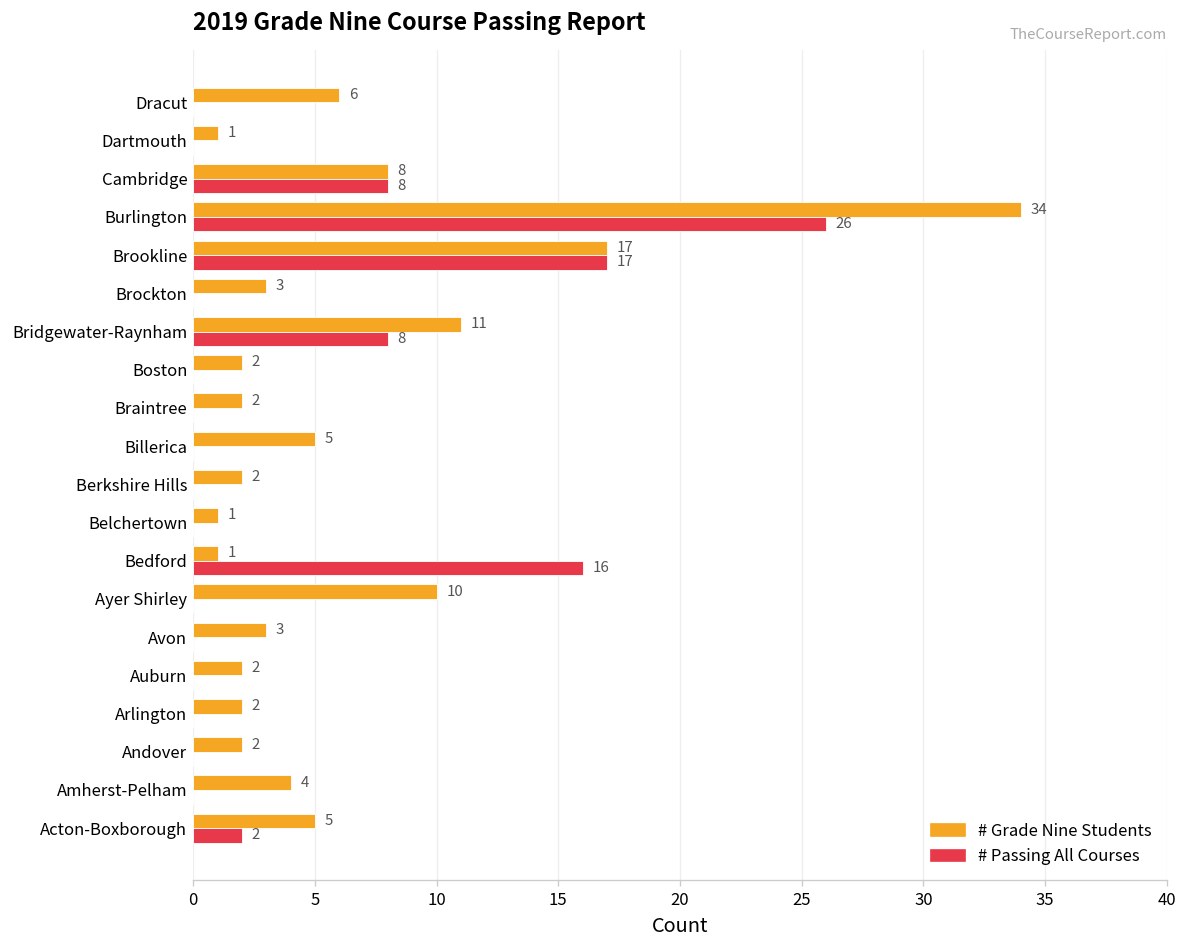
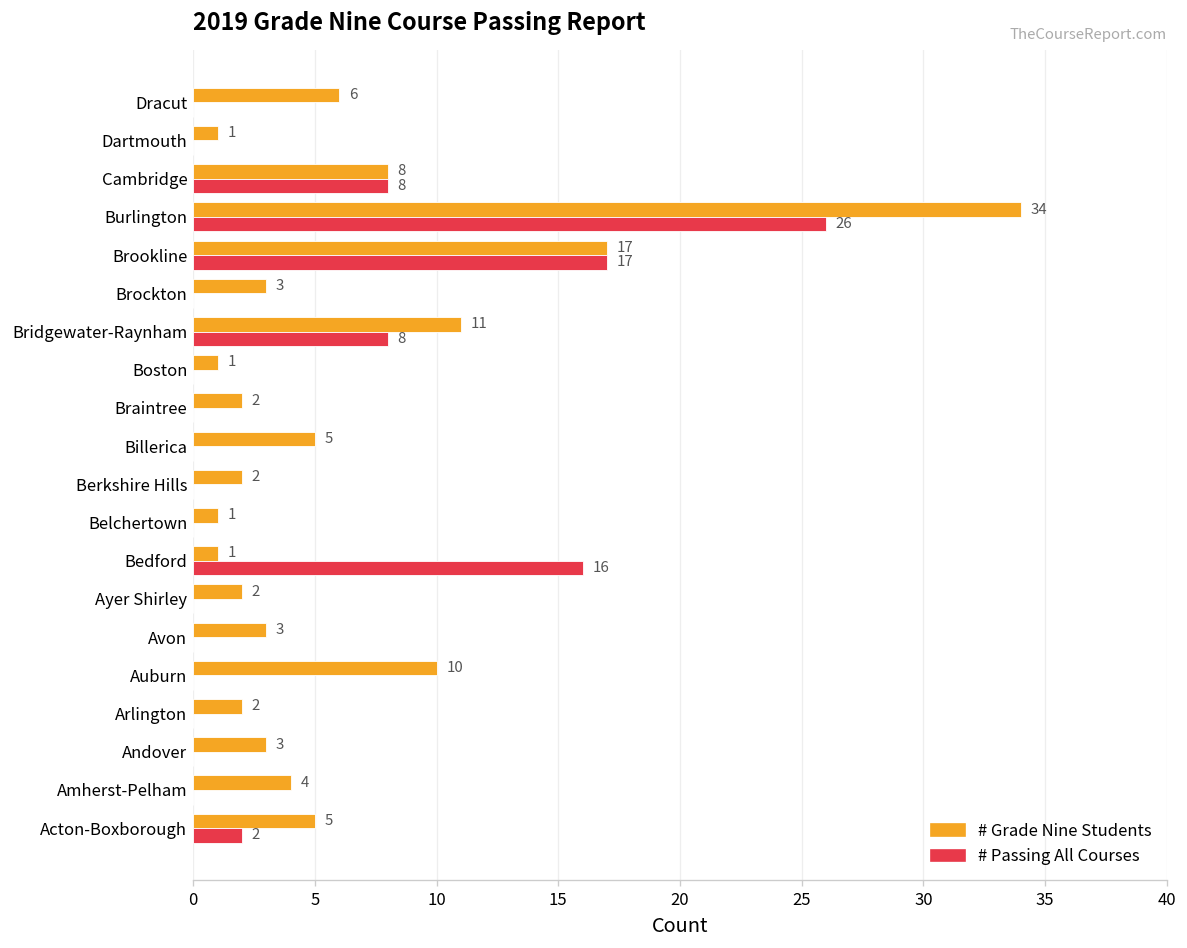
# Grade Nine Students, Boston: 2 -> 1
# Grade Nine Students, Ayer Shirley: 10 -> 2
# Grade Nine Students, Auburn: 2 -> 10
# Grade Nine Students, Andover: 2 -> 3
